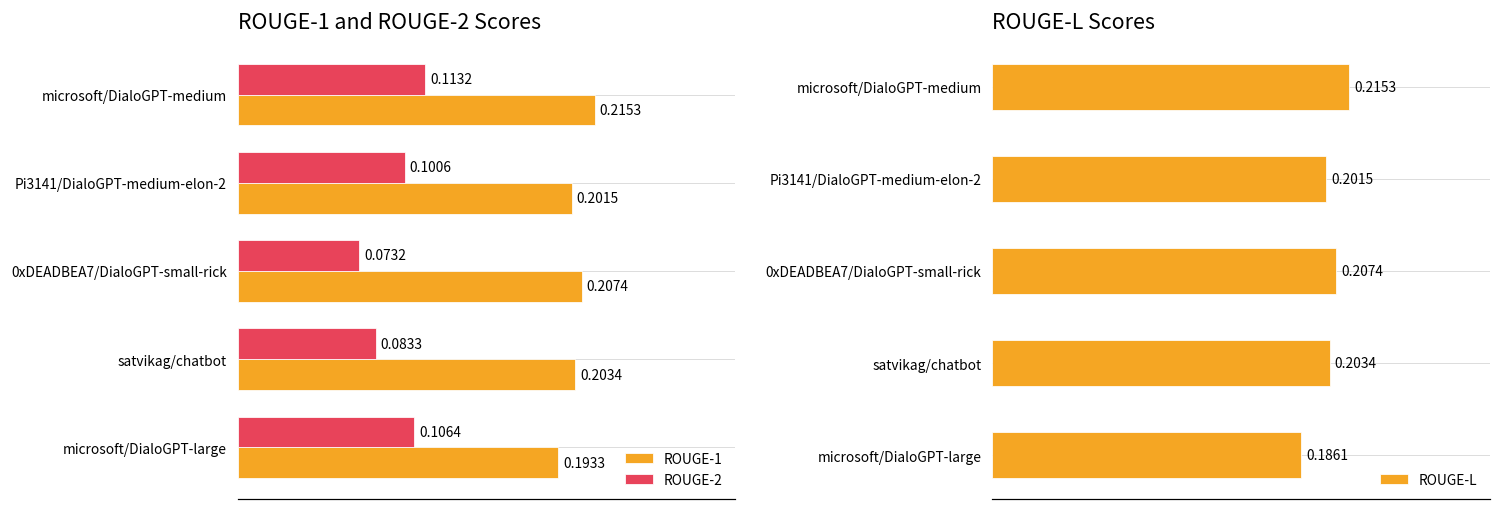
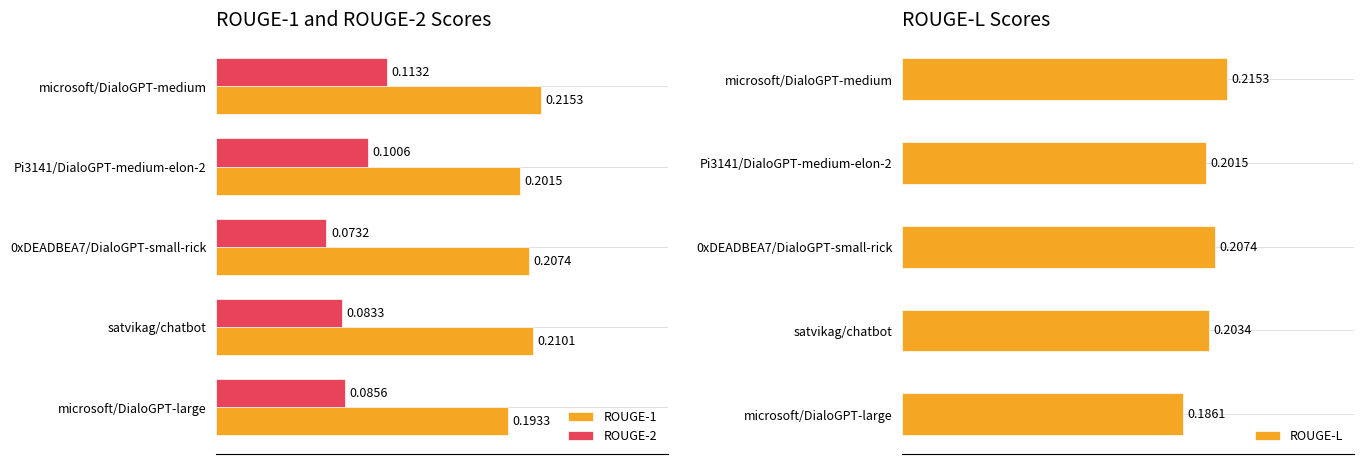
ROUGE-1 and ROUGE-2 Scores, ROUGE-1, satvikag/chatbot: 0.2034 -> 0.2101
ROUGE-1 and ROUGE-2 Scores, ROUGE-2, microsoft/DialoGPT-large: 0.1064 -> 0.0856
